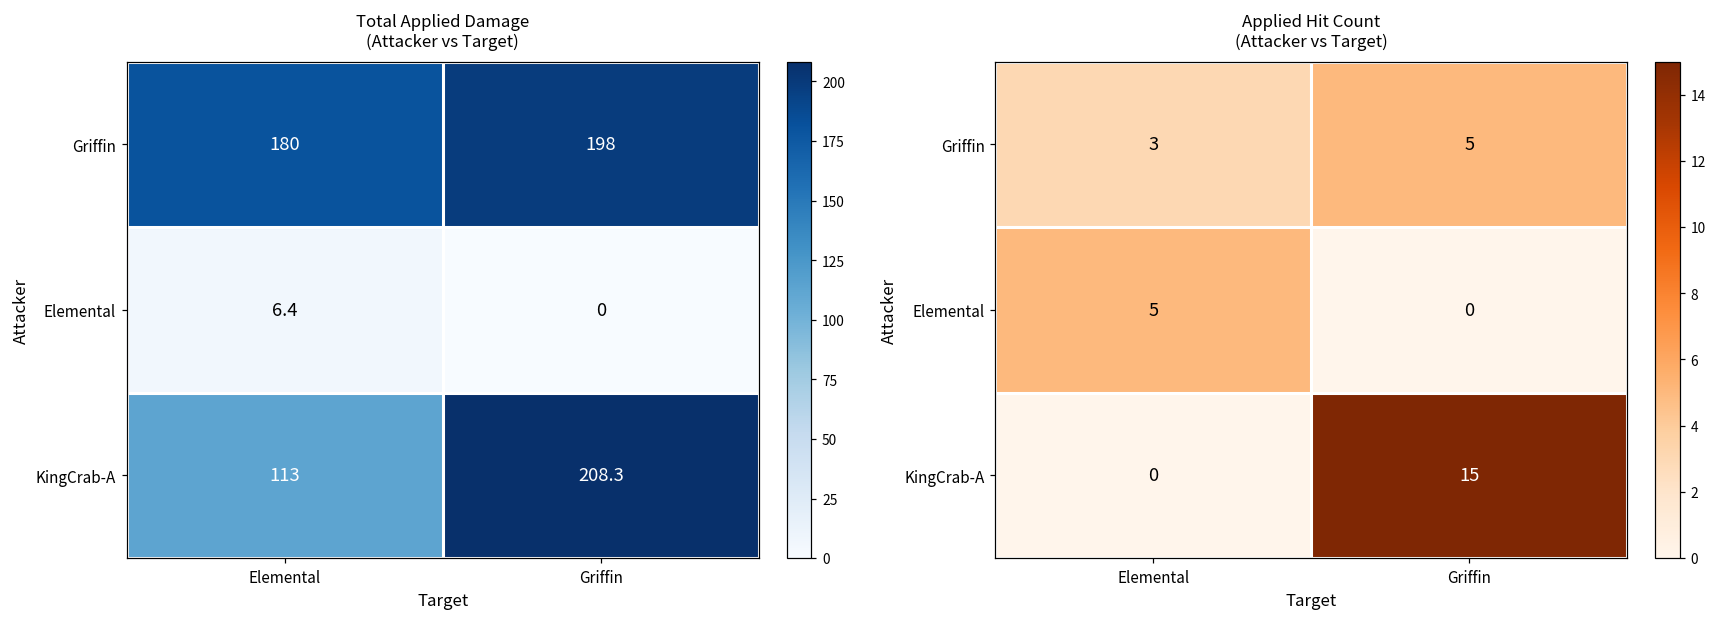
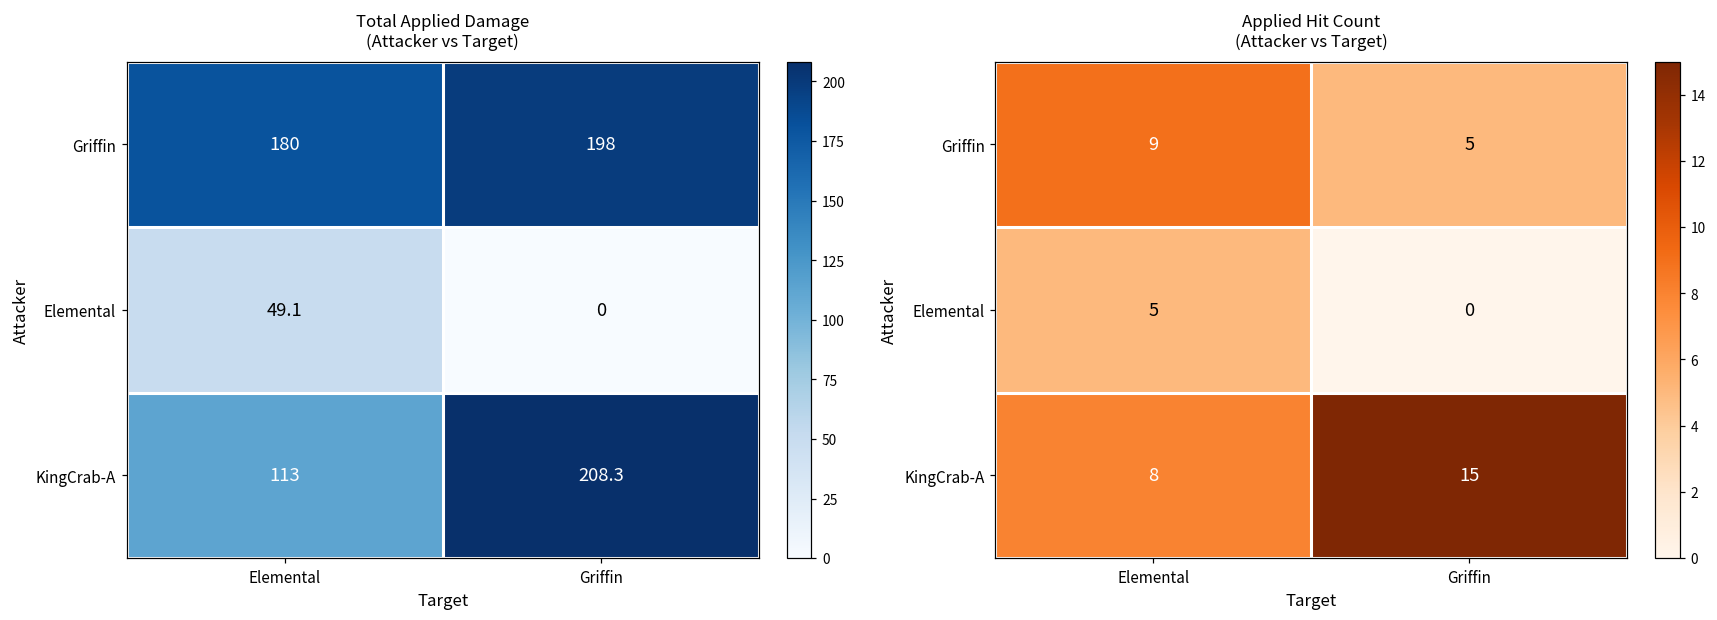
Total Applied Damage (Attacker vs Target), Elemental, Elemental: 6.4 -> 49.1
Applied Hit Count (Attacker vs Target), Griffin, Elemental: 3 -> 9
Applied Hit Count (Attacker vs Target), KingCrab-A, Elemental: 0 -> 8
